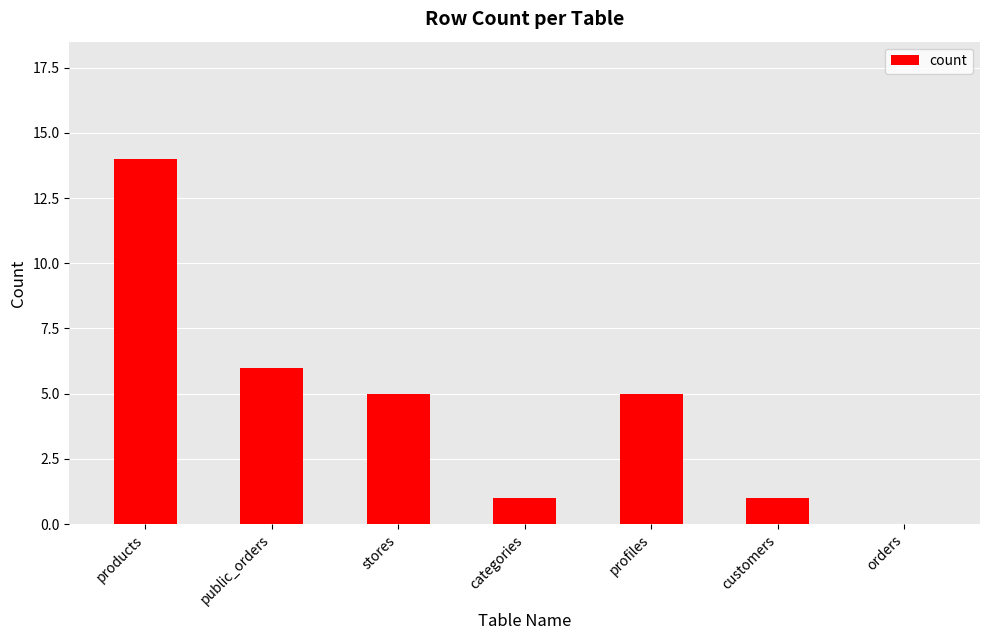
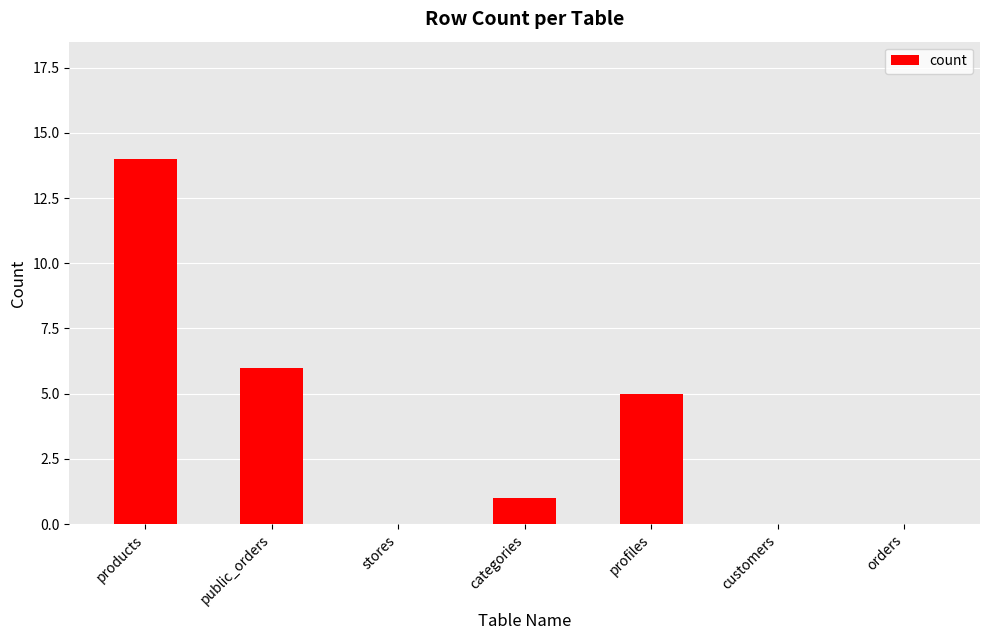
stores: 5 -> 0
customers: 1 -> 0
